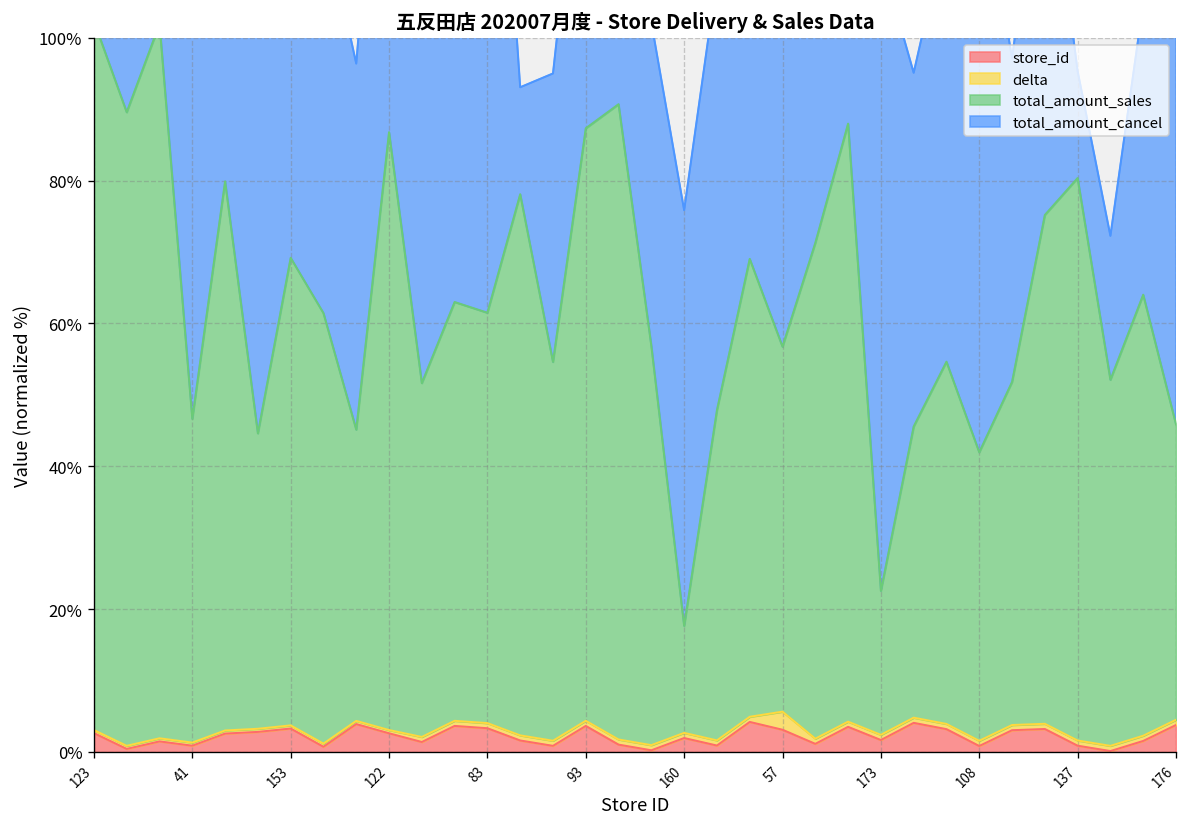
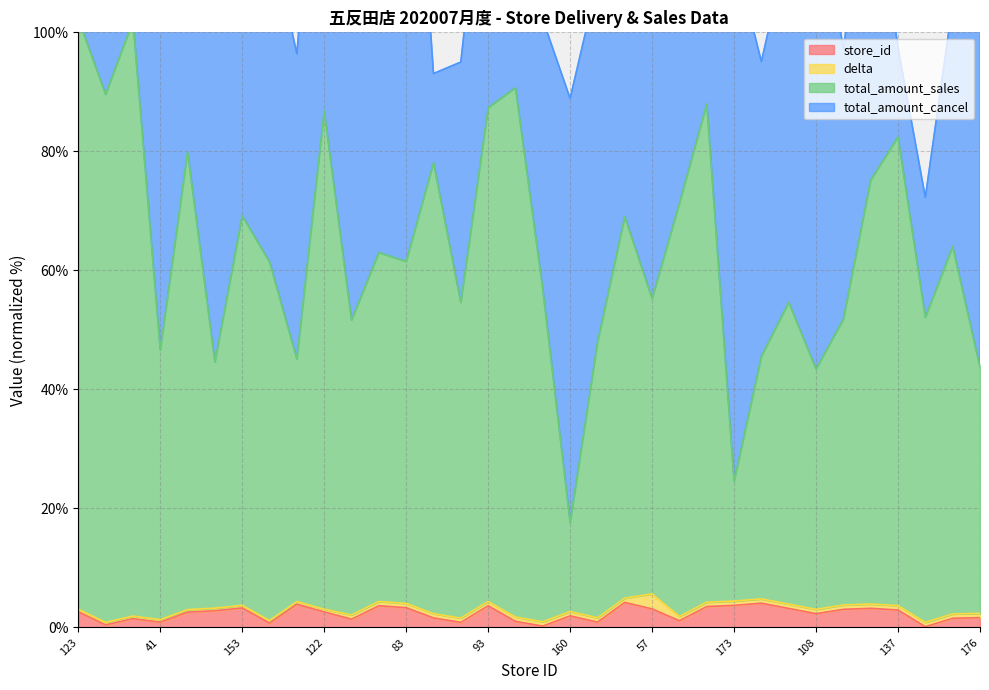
total_amount_cancel, 160: 58% -> 71%
total_amount_sales, 57: 51% -> 50%
store_id, 173: 2% -> 4%
store_id, 108: 1% -> 2%
store_id, 137: 1% -> 3%
store_id, 176: 4% -> 2%
